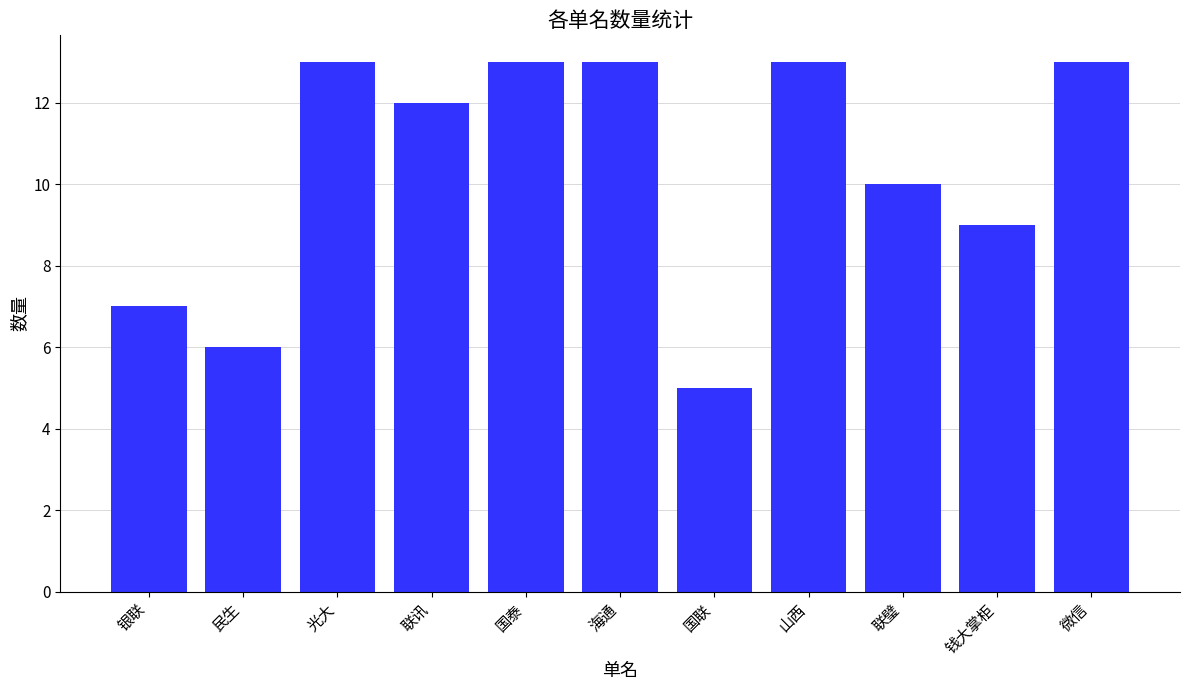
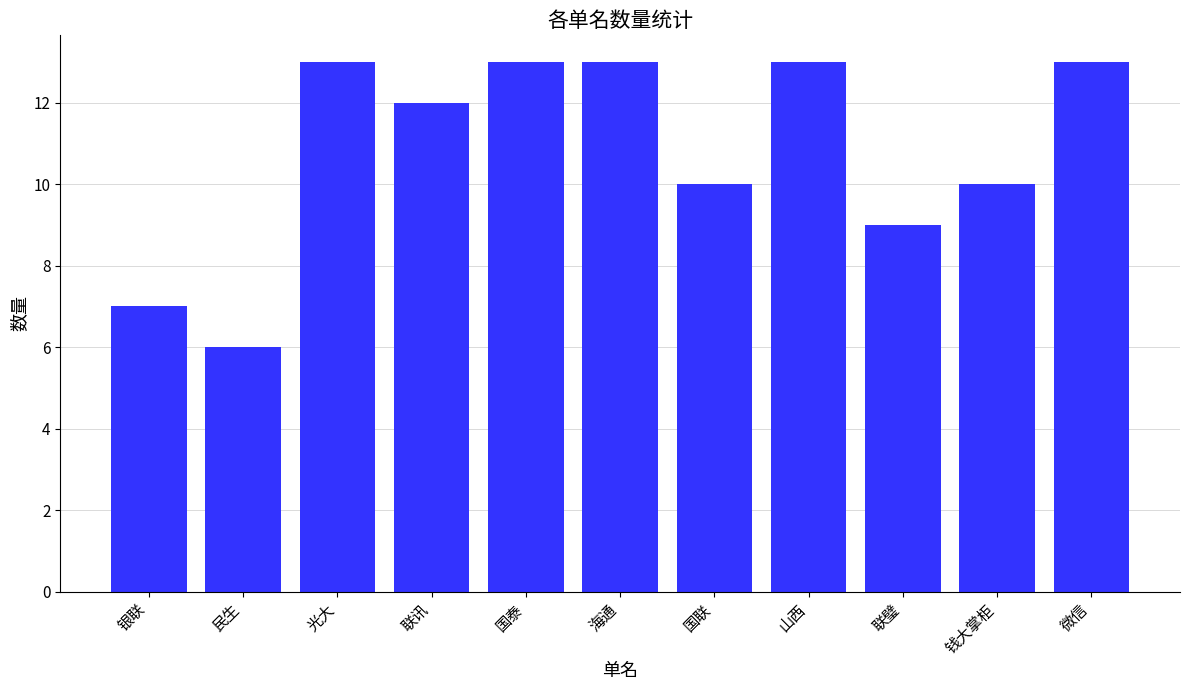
国联: 5 -> 10
联璧: 10 -> 9
钱大掌柜: 9 -> 10
